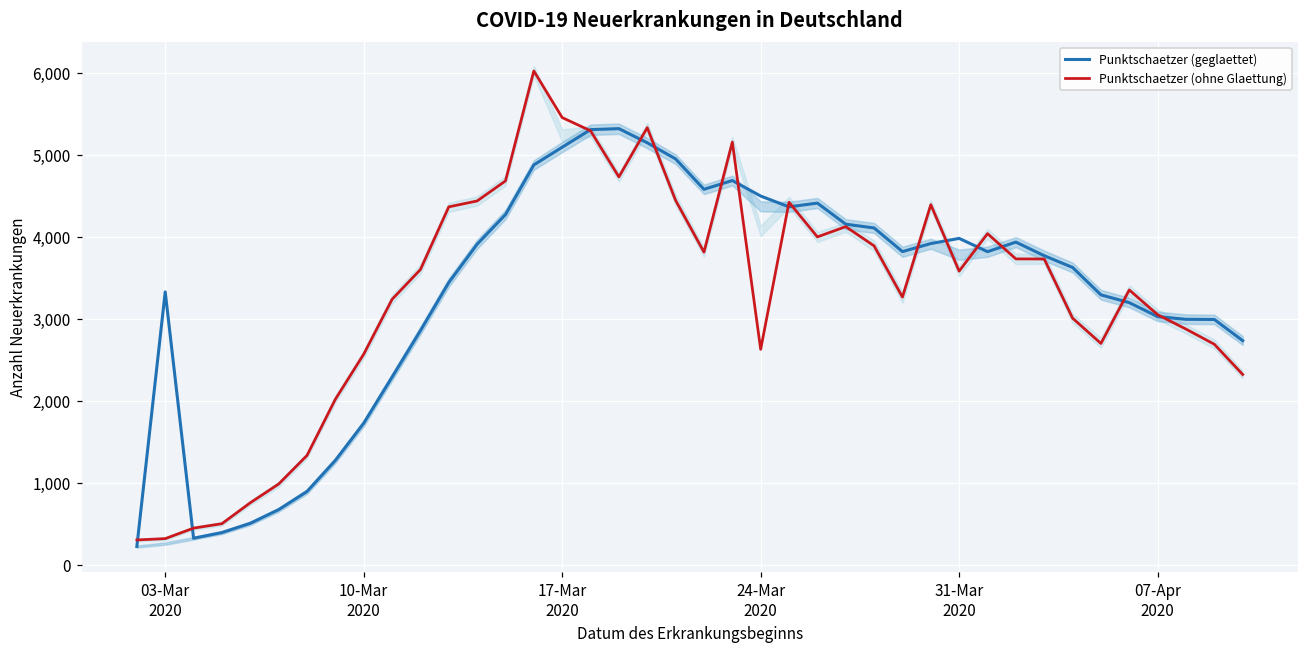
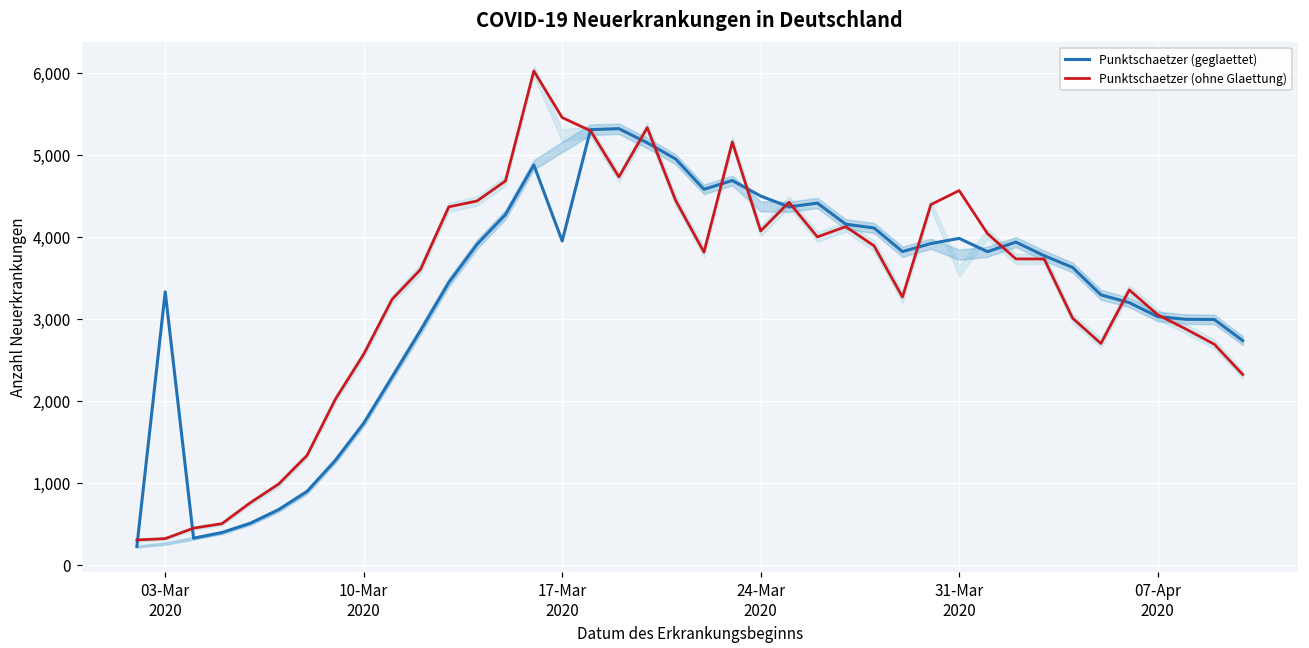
Punktschaetzer (geglaettet), 17-Mar 2020: 5,100 -> 3,900
Punktschaetzer (ohne Glaettung), 24-Mar 2020: 2,600 -> 4,100
Punktschaetzer (ohne Glaettung), 31-Mar 2020: 3,600 -> 4,600
